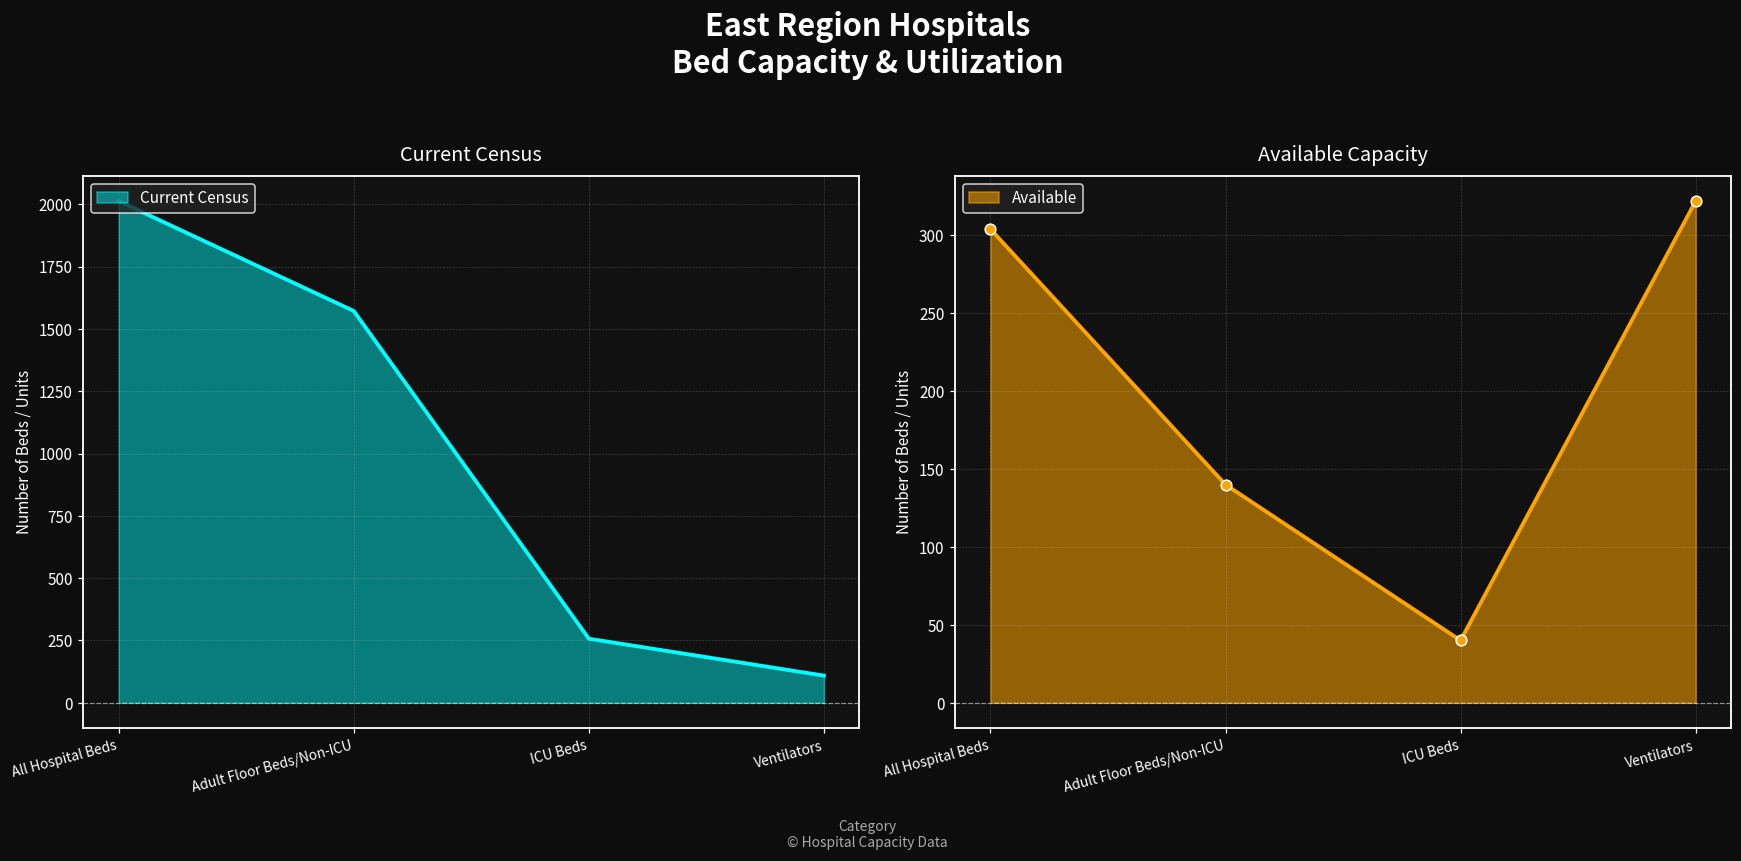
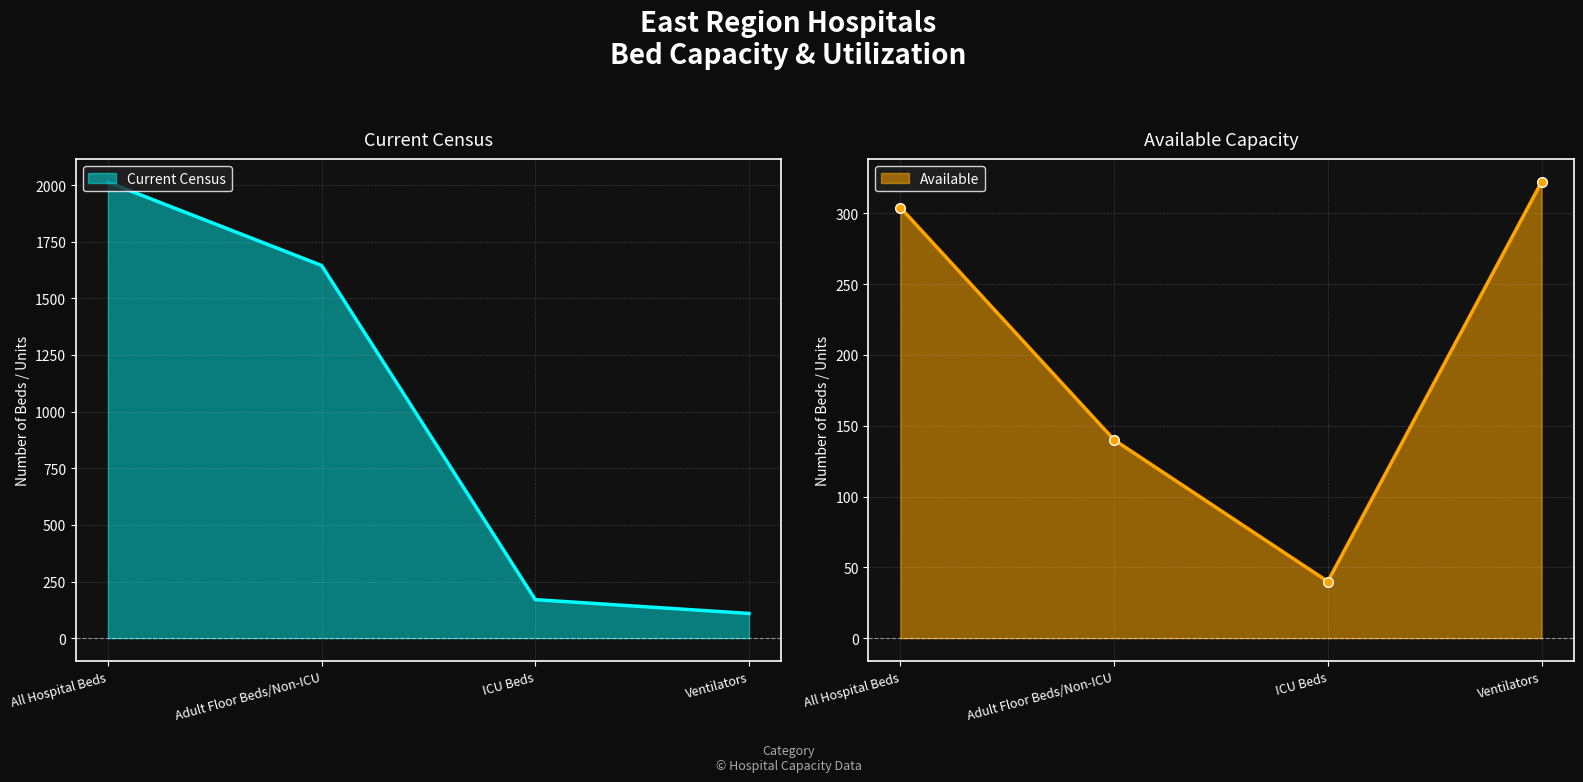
Current Census, Adult Floor Beds/Non-ICU: 1570 -> 1650
Current Census, ICU Beds: 260 -> 170
